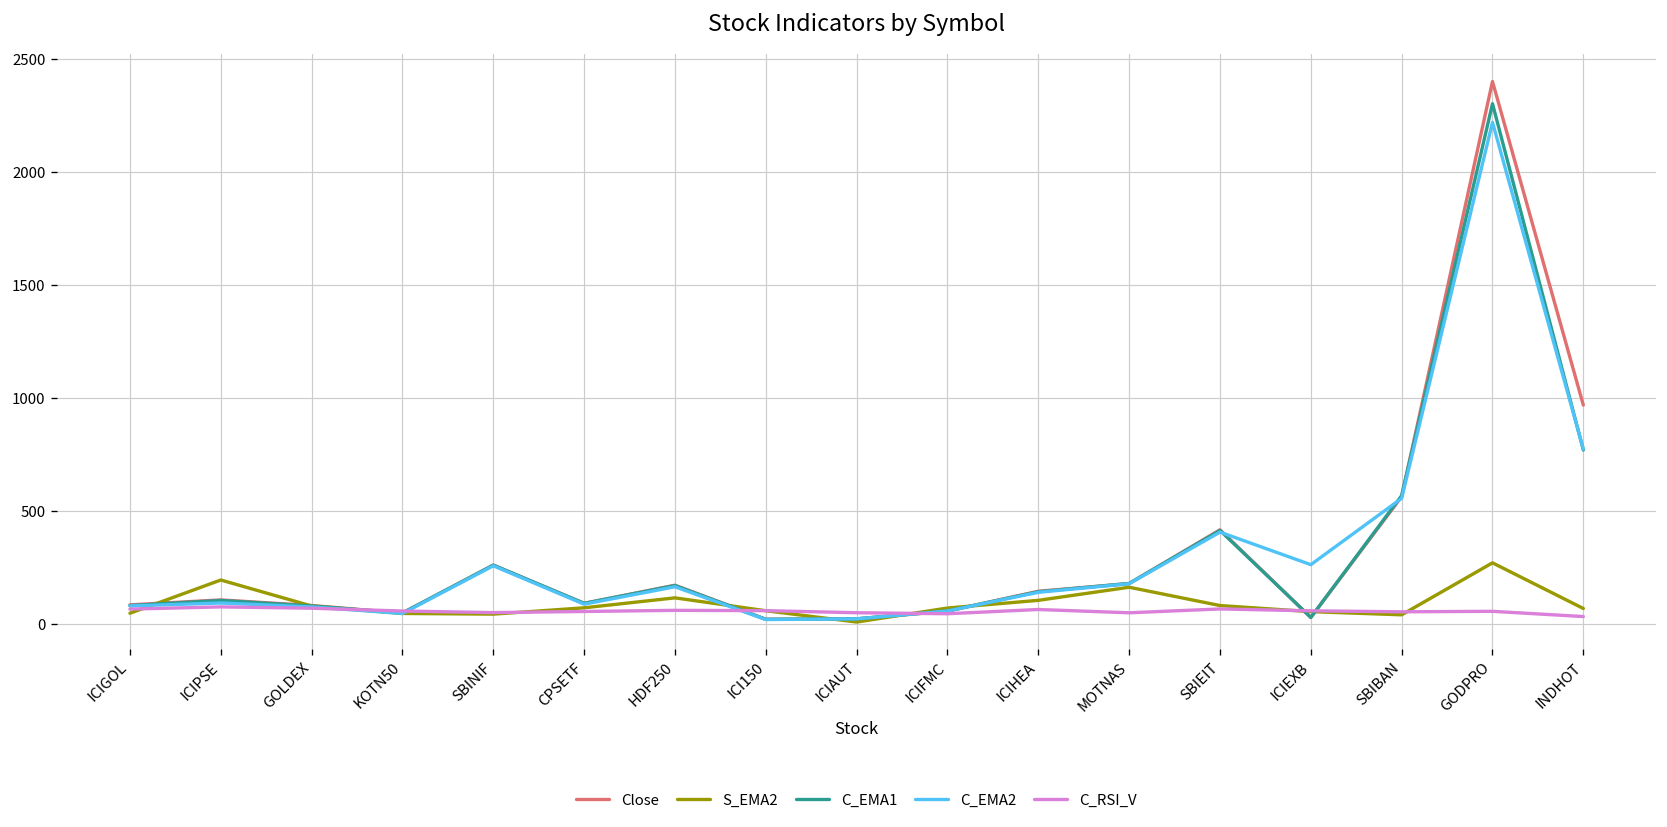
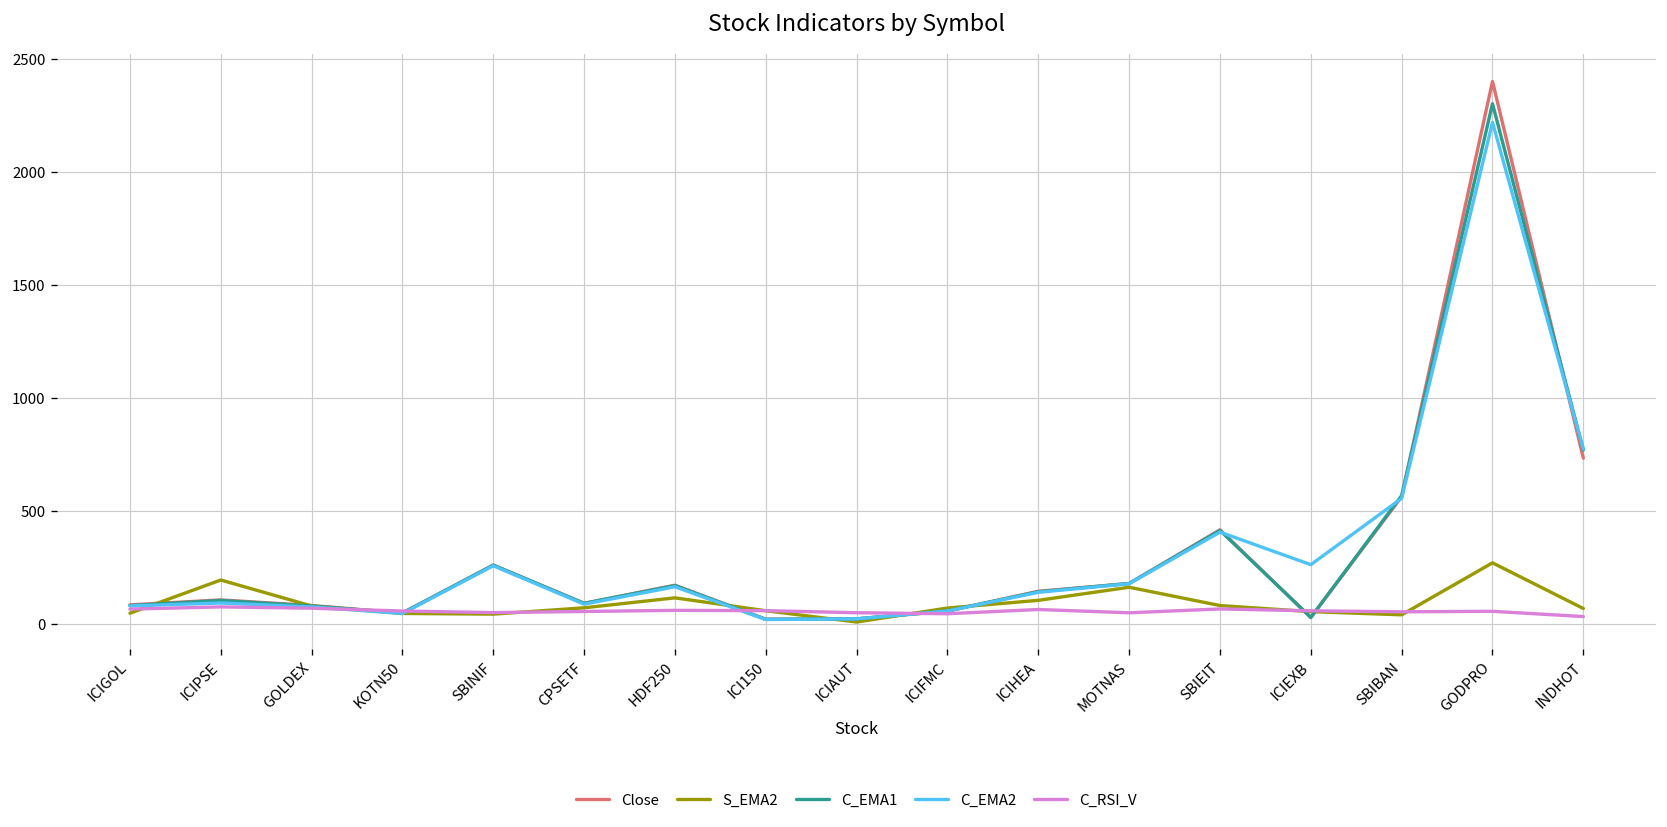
Close, INDHOT: 970 -> 740
